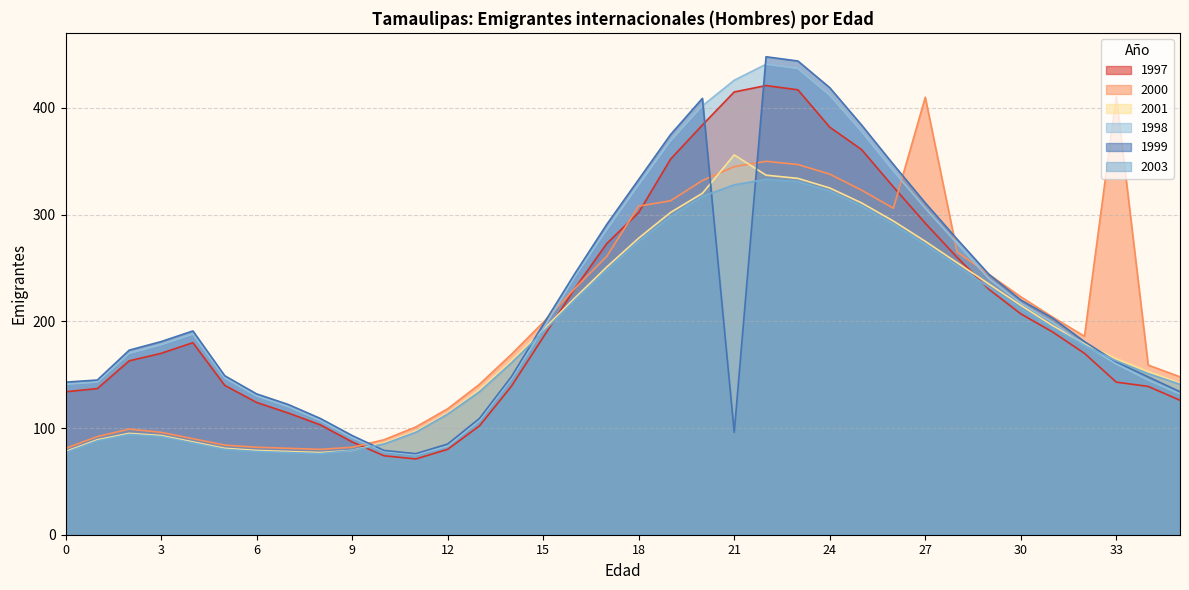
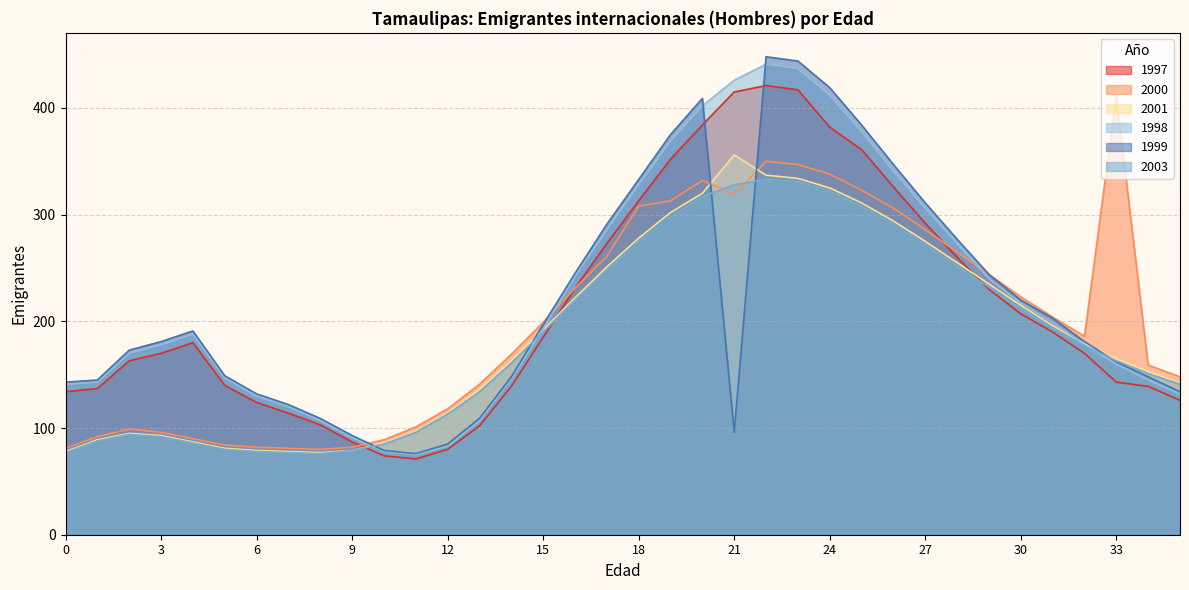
1997, 18: 302 -> 313
2000, 21: 345 -> 319
2000, 27: 410 -> 286
